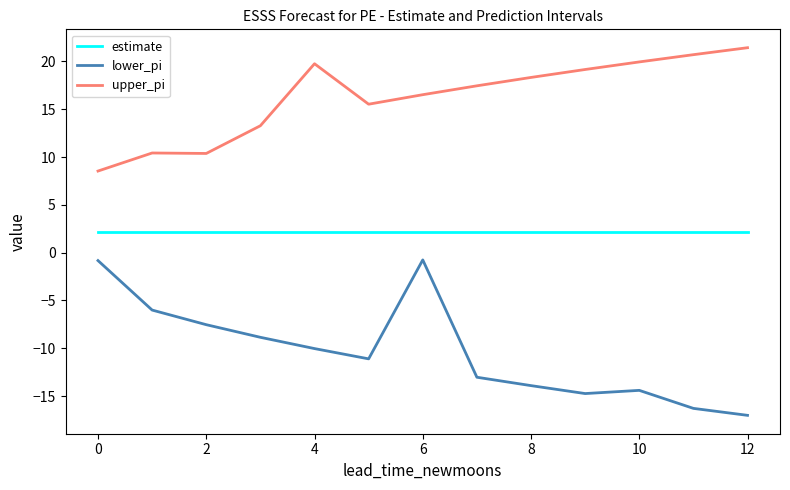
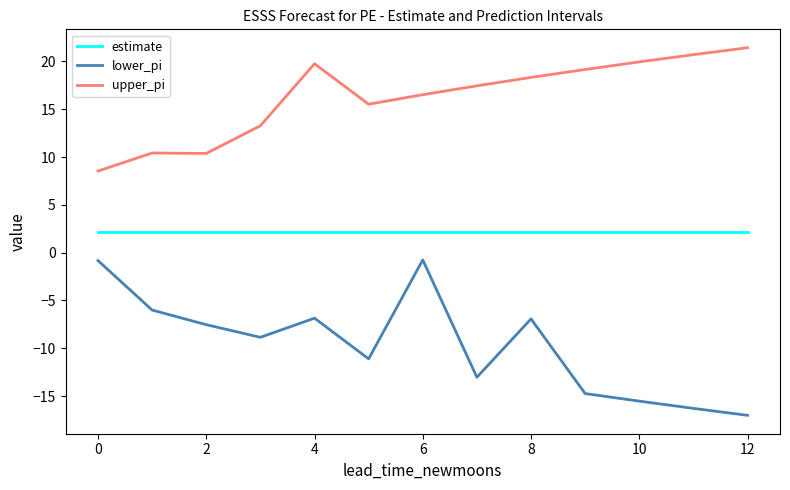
lower_pi, 4: -10 -> -7
lower_pi, 8: -14 -> -7
lower_pi, 10: -14 -> -16
